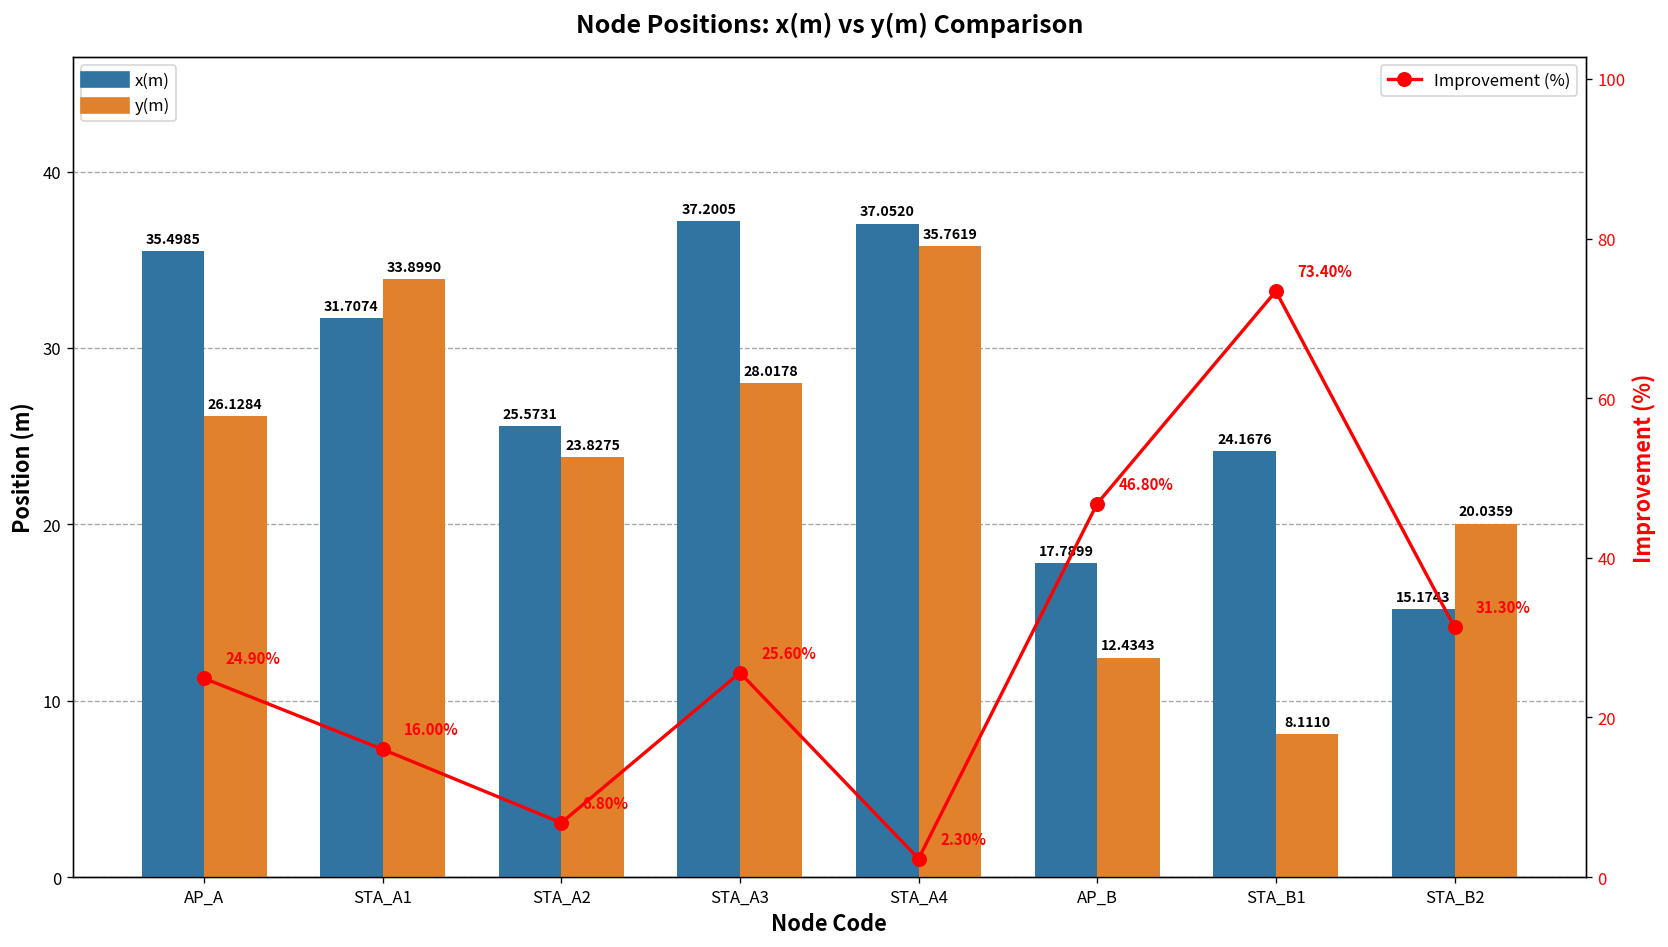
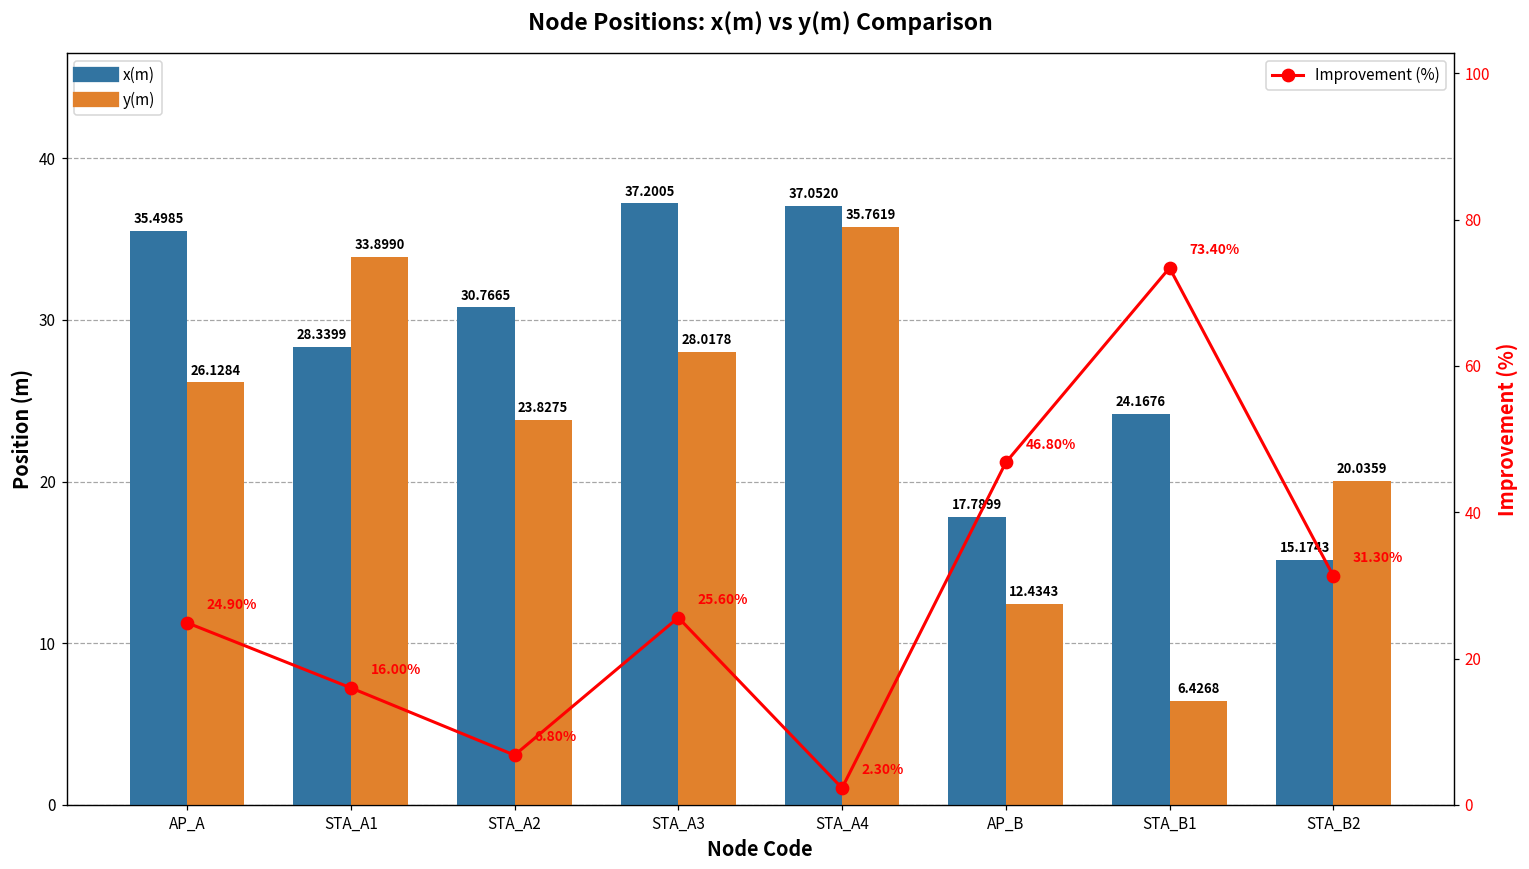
x(m), STA_A1: 31.7074 -> 28.3399
x(m), STA_A2: 25.5731 -> 30.7665
y(m), STA_B1: 8.1110 -> 6.4268
